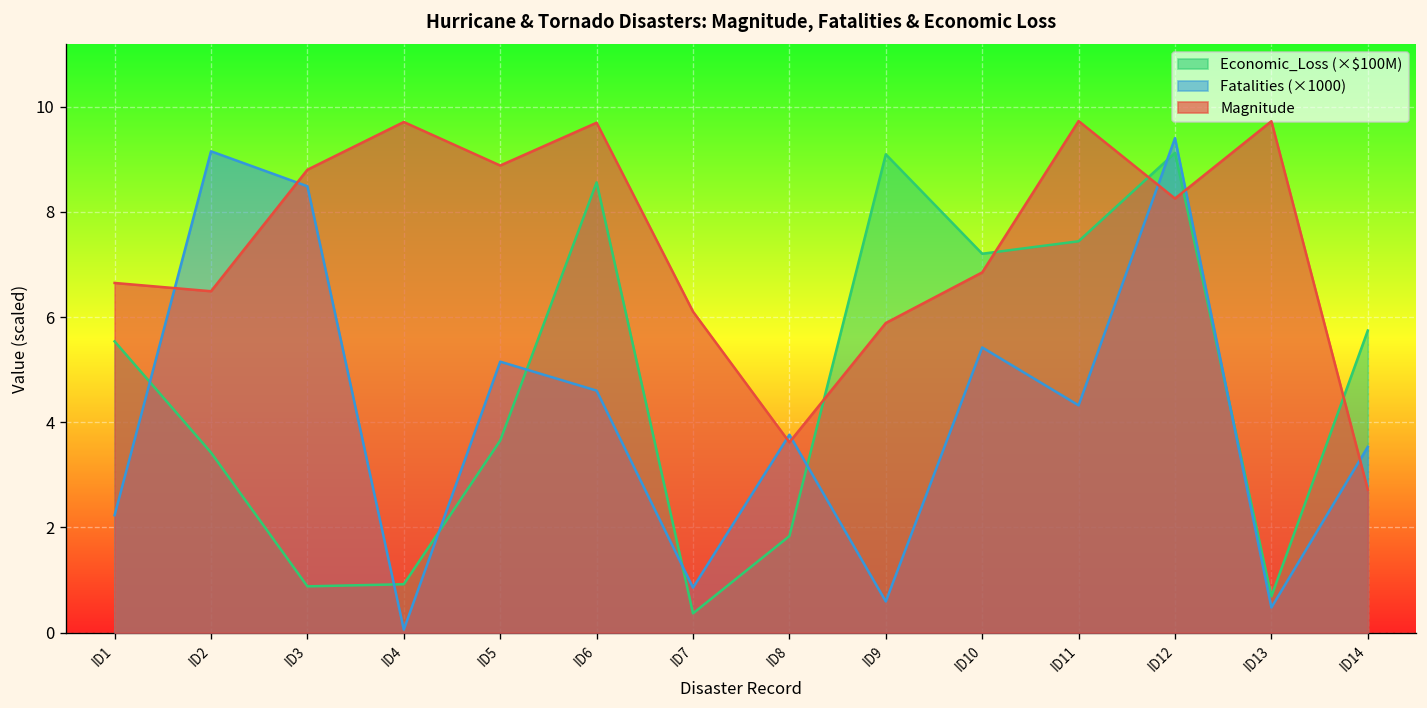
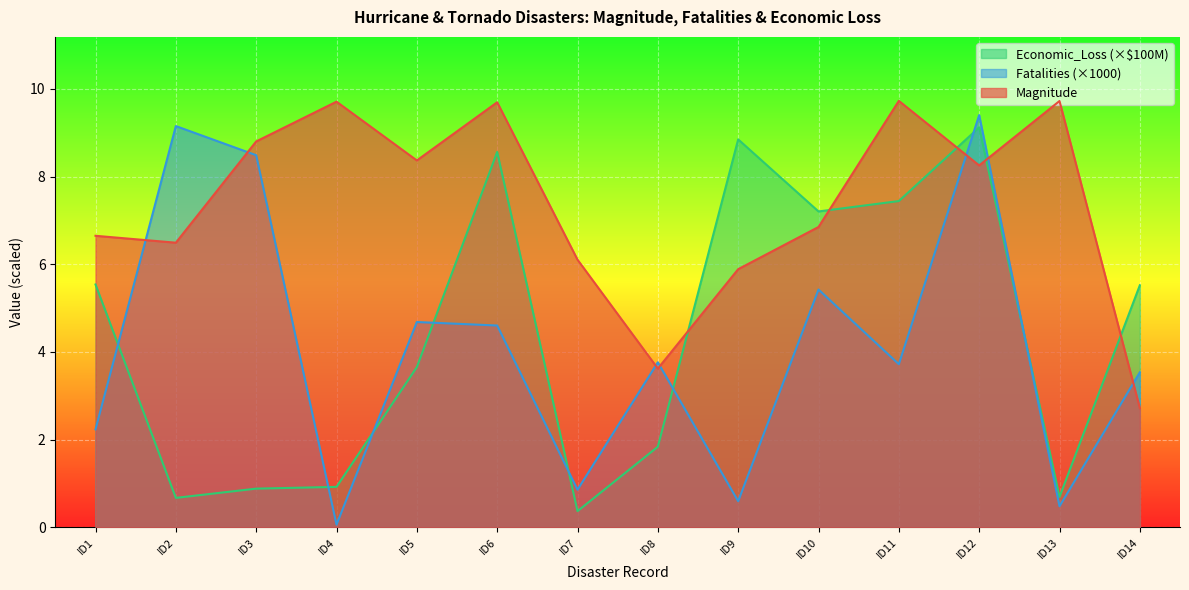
Economic_Loss (×$100M), ID2: 3.4 -> 0.7
Fatalities (×1000), ID5: 5.2 -> 4.7
Magnitude, ID5: 8.9 -> 8.4
Economic_Loss (×$100M), ID9: 9.1 -> 8.8
Fatalities (×1000), ID11: 4.3 -> 3.7
Economic_Loss (×$100M), ID14: 5.7 -> 5.5
